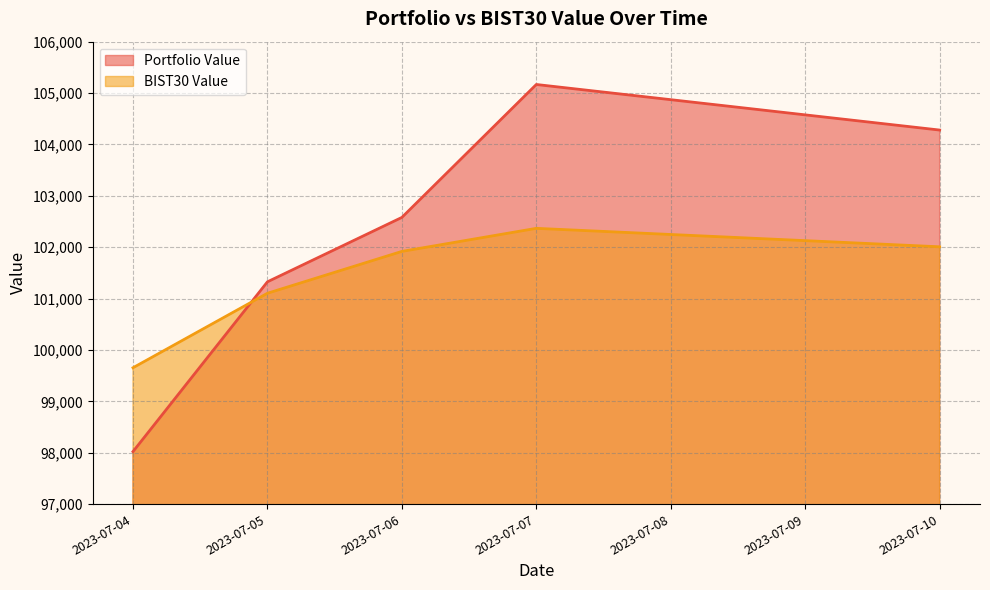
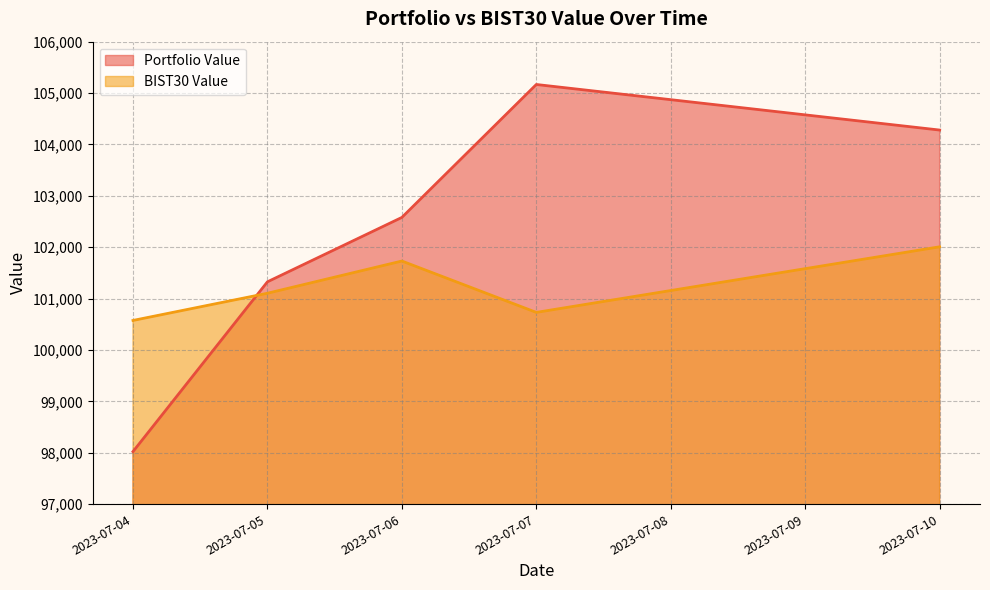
BIST30 Value, 2023-07-04: 99,700 -> 100,600
BIST30 Value, 2023-07-06: 101,900 -> 101,700
BIST30 Value, 2023-07-07: 102,400 -> 100,700
